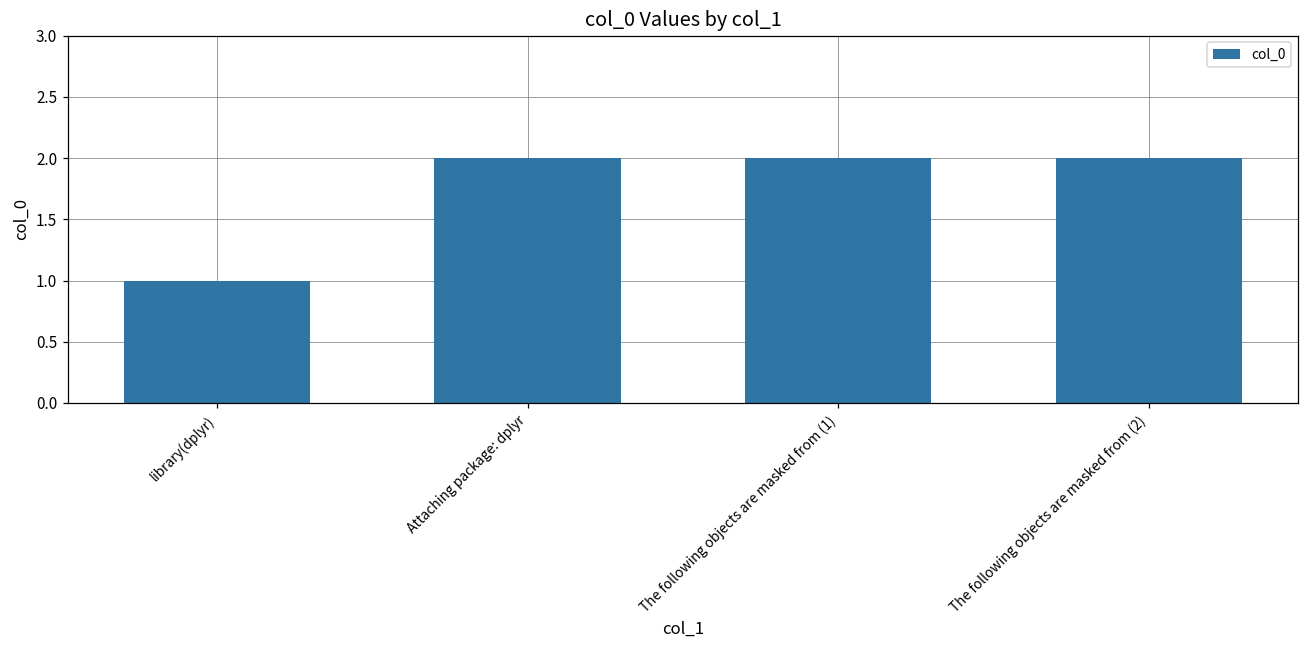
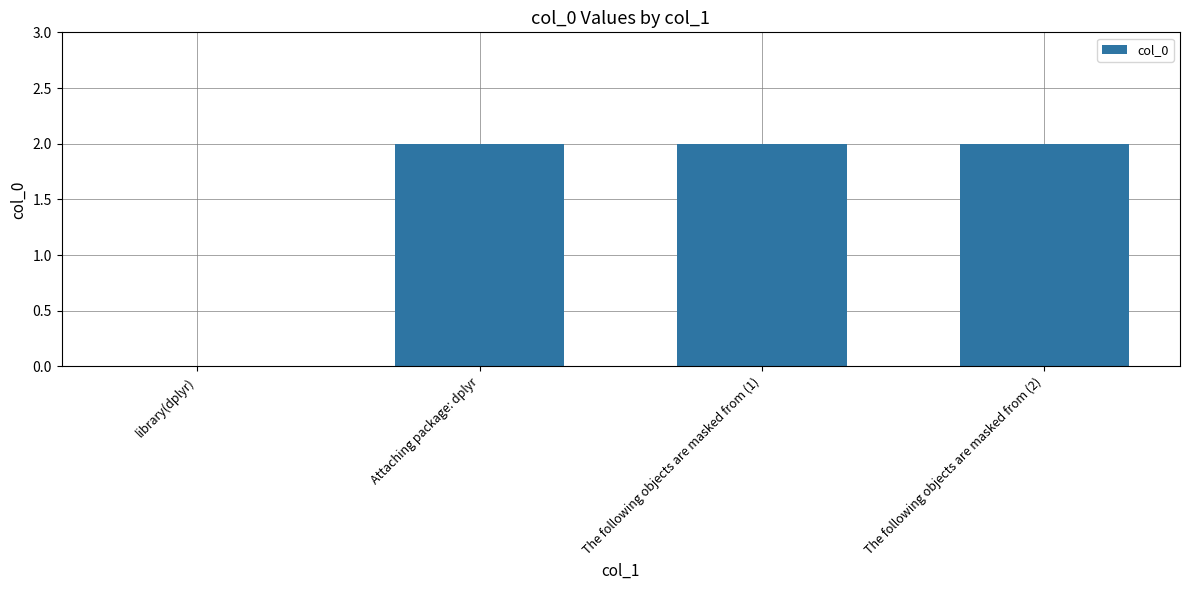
library(dplyr): 1 -> 0
